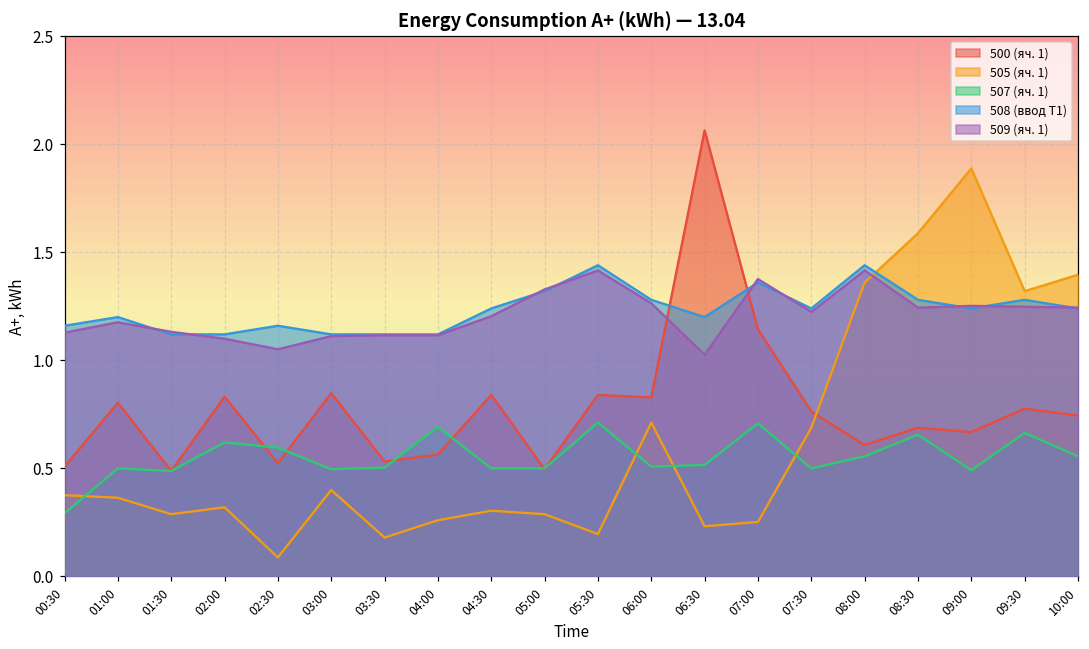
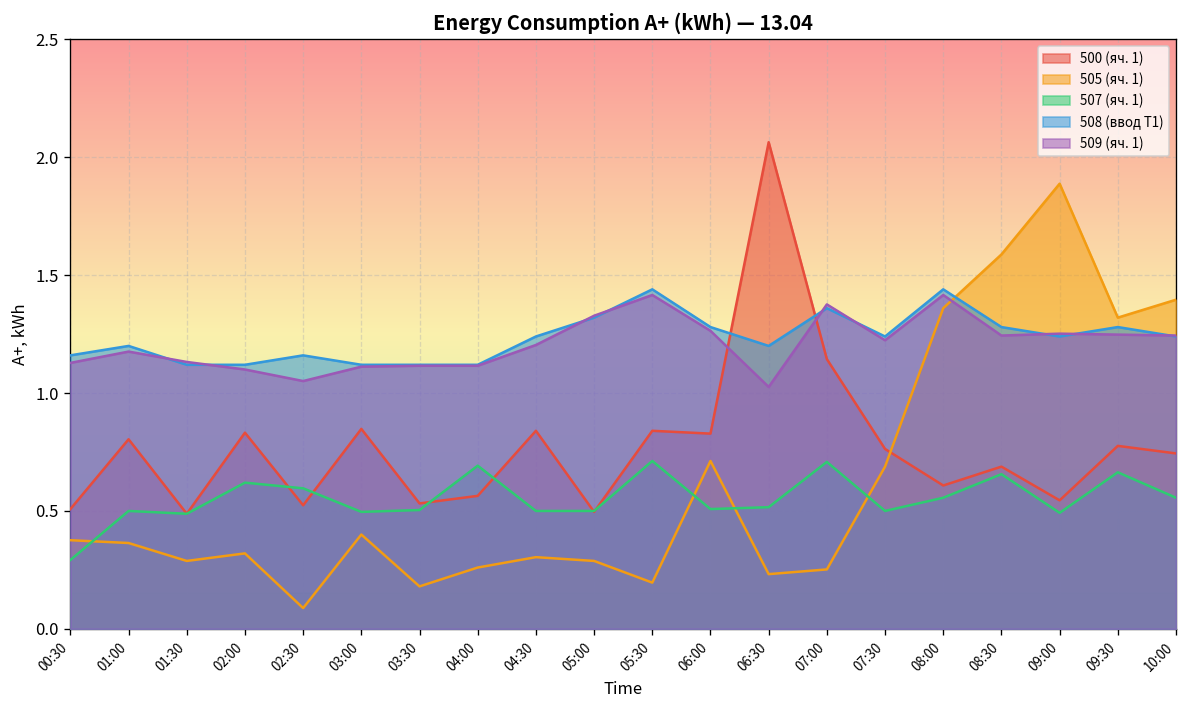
500 (яч. 1), 09:00: 0.67 -> 0.55
